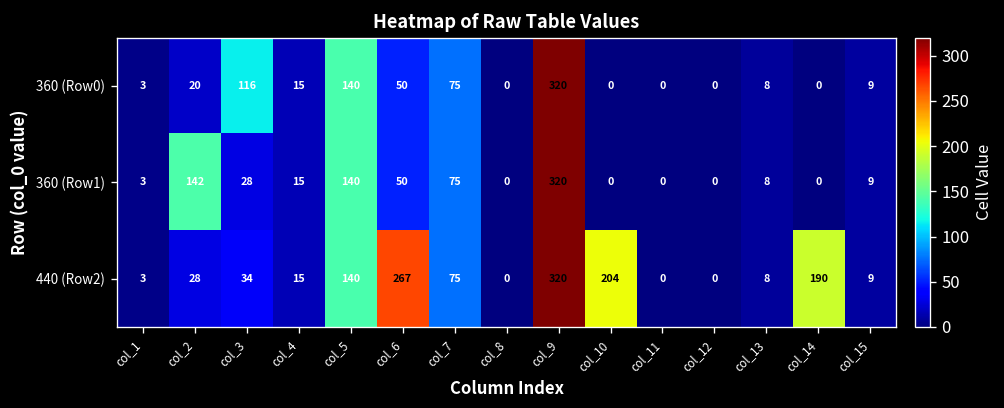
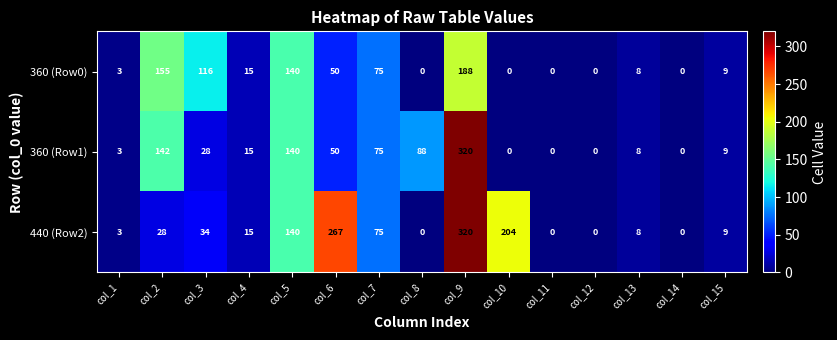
360 (Row0), col_2: 20 -> 155
360 (Row0), col_9: 320 -> 188
360 (Row1), col_8: 0 -> 88
440 (Row2), col_14: 190 -> 0
